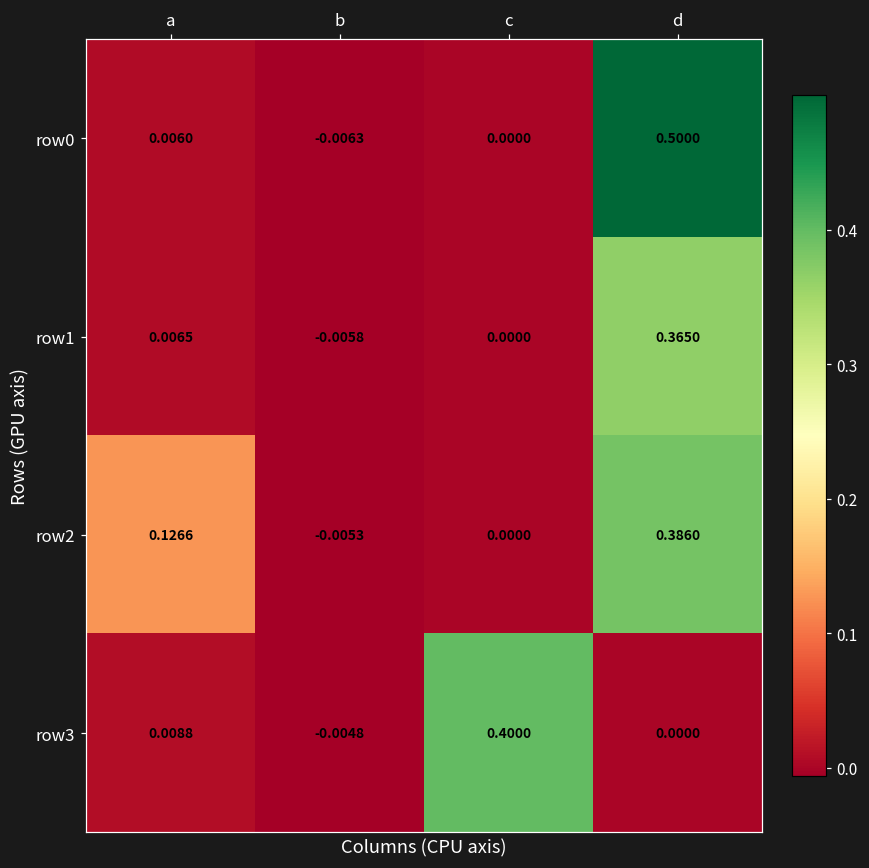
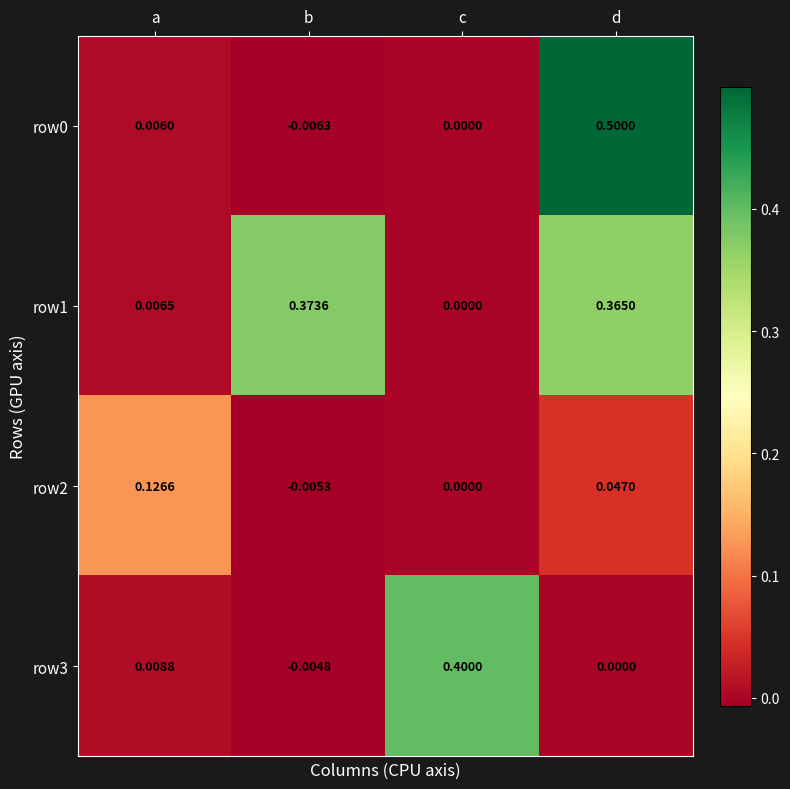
row1, b: -0.0058 -> 0.3736
row2, d: 0.3860 -> 0.0470
